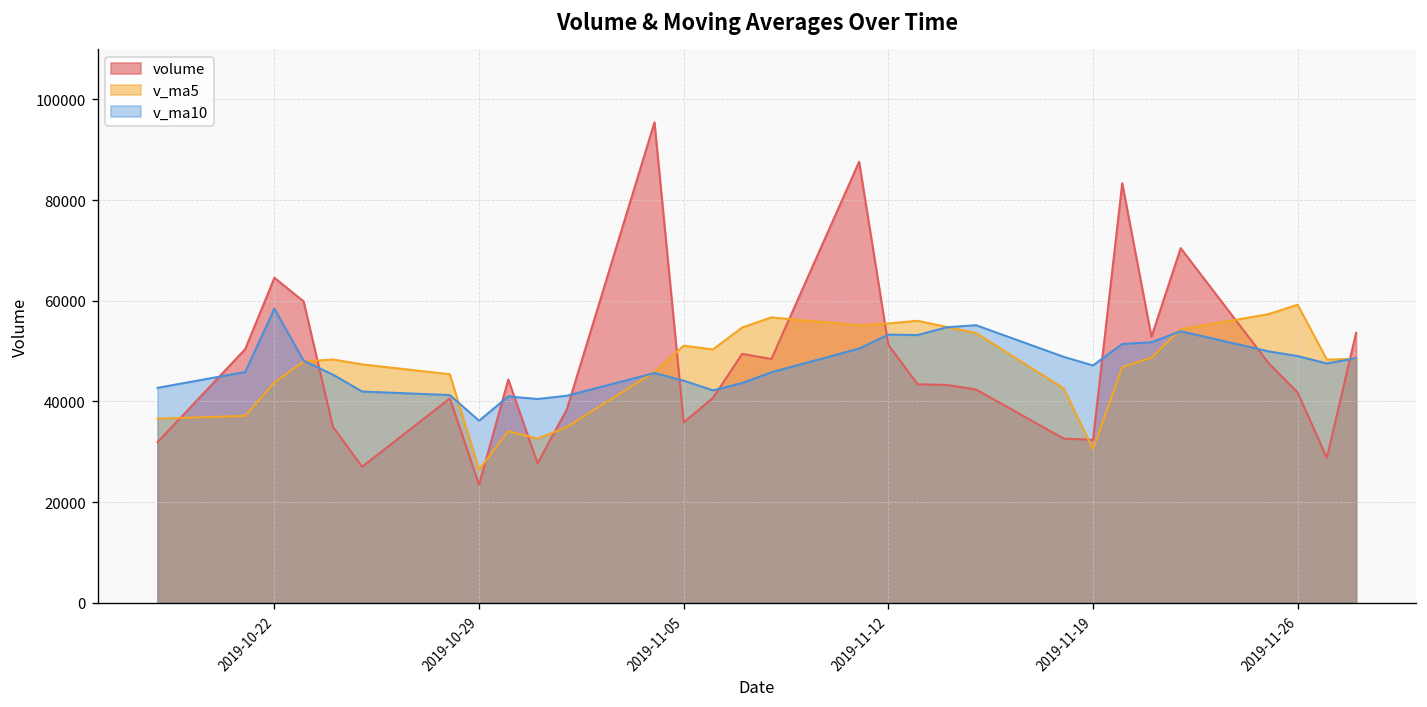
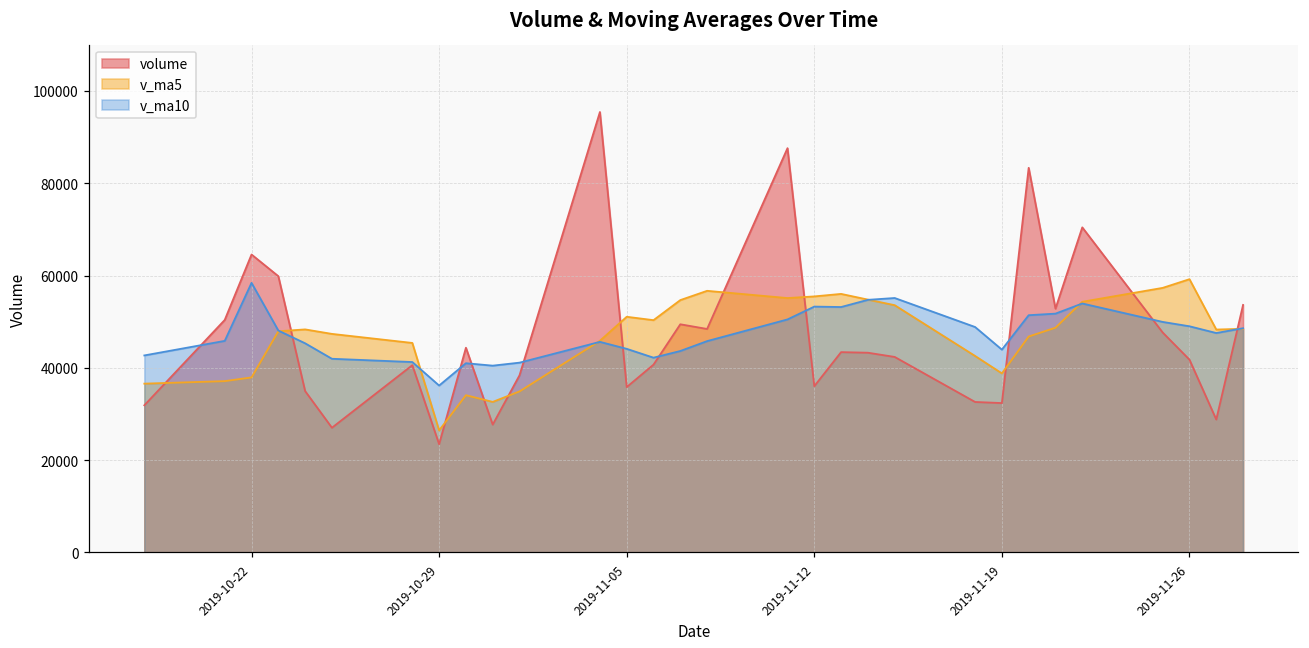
v_ma5, 2019-10-22: 44000 -> 38000
volume, 2019-11-12: 51000 -> 36000
v_ma5, 2019-11-19: 31000 -> 39000
v_ma10, 2019-11-19: 47000 -> 44000
